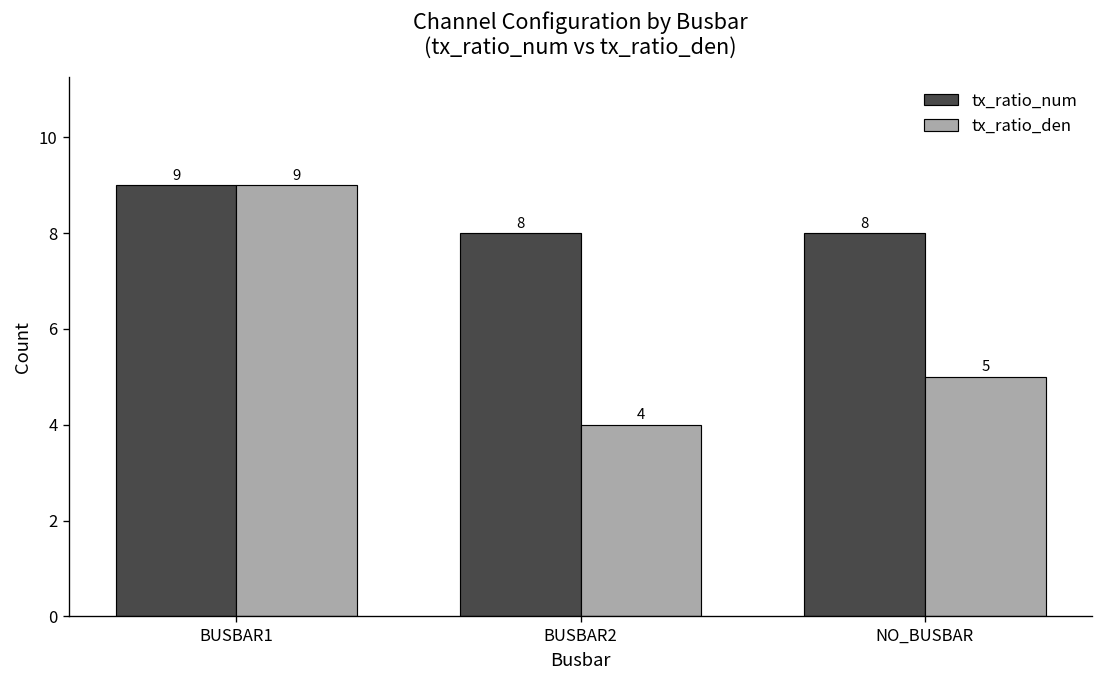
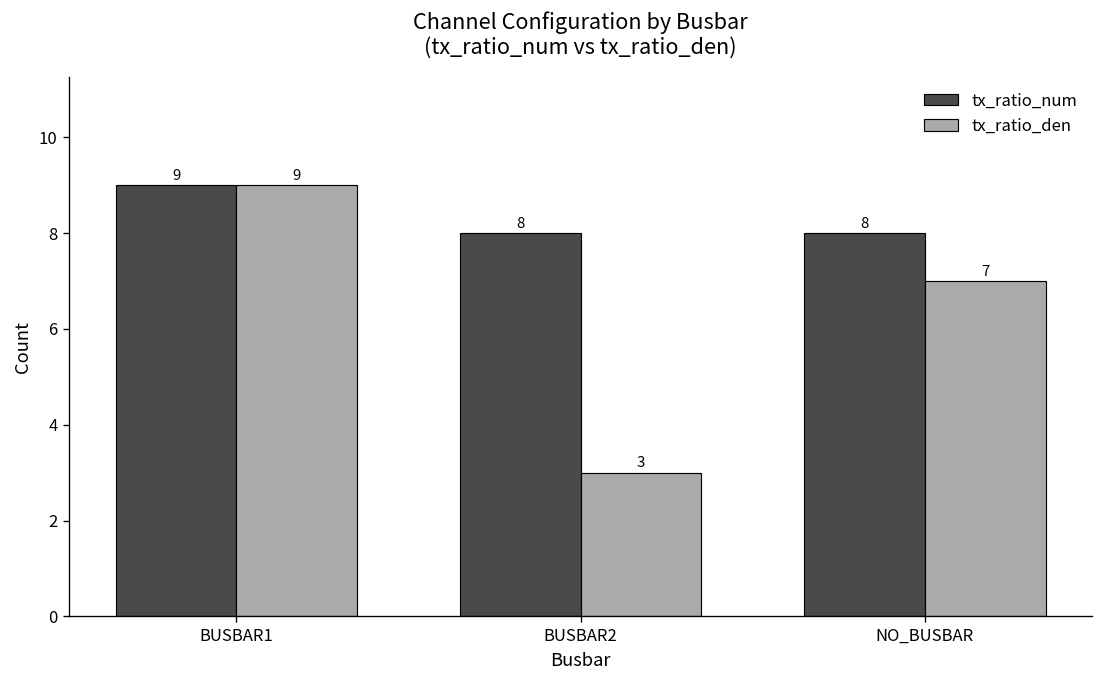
tx_ratio_den, BUSBAR2: 4 -> 3
tx_ratio_den, NO_BUSBAR: 5 -> 7
